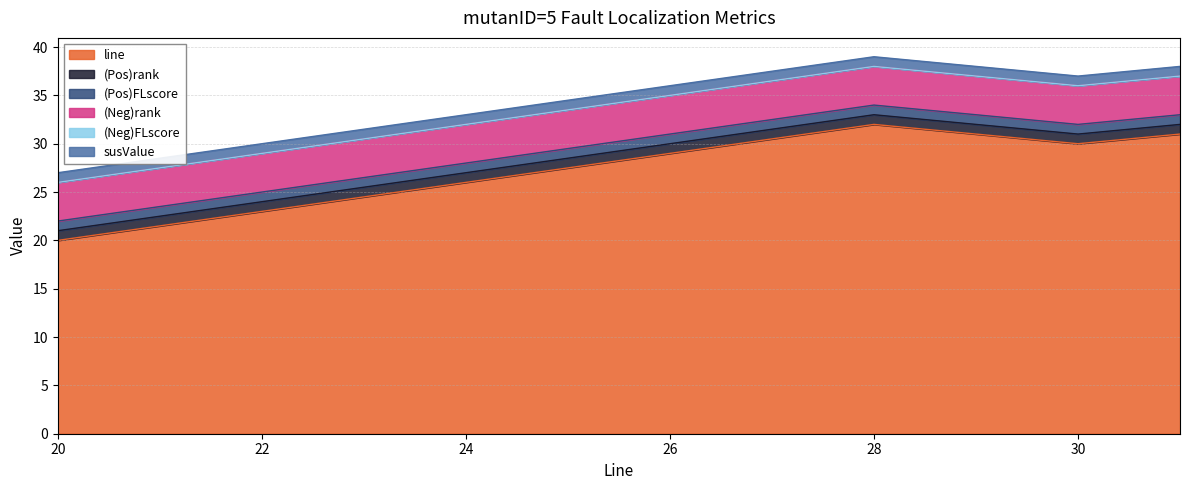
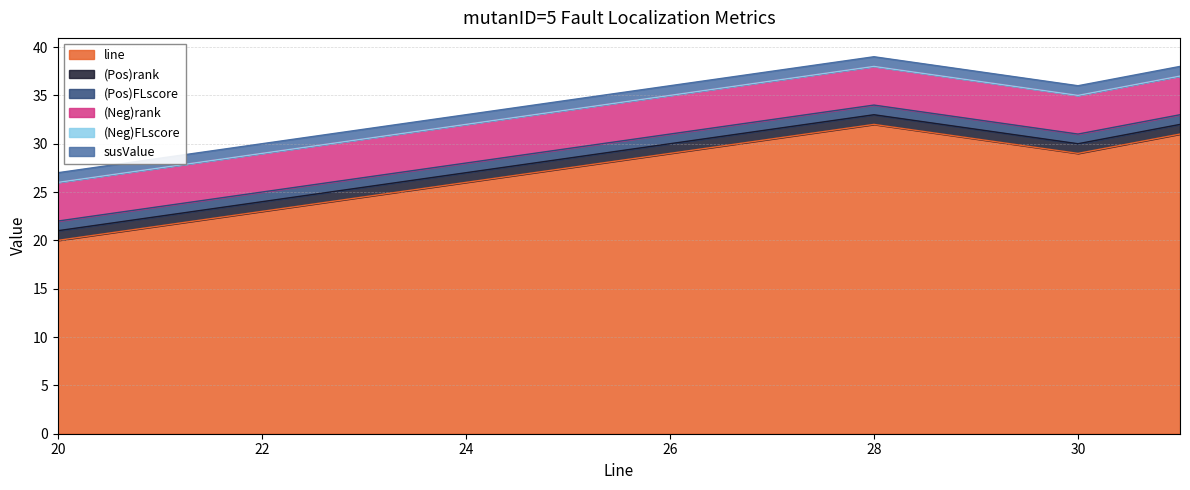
line, 30: 30 -> 29
